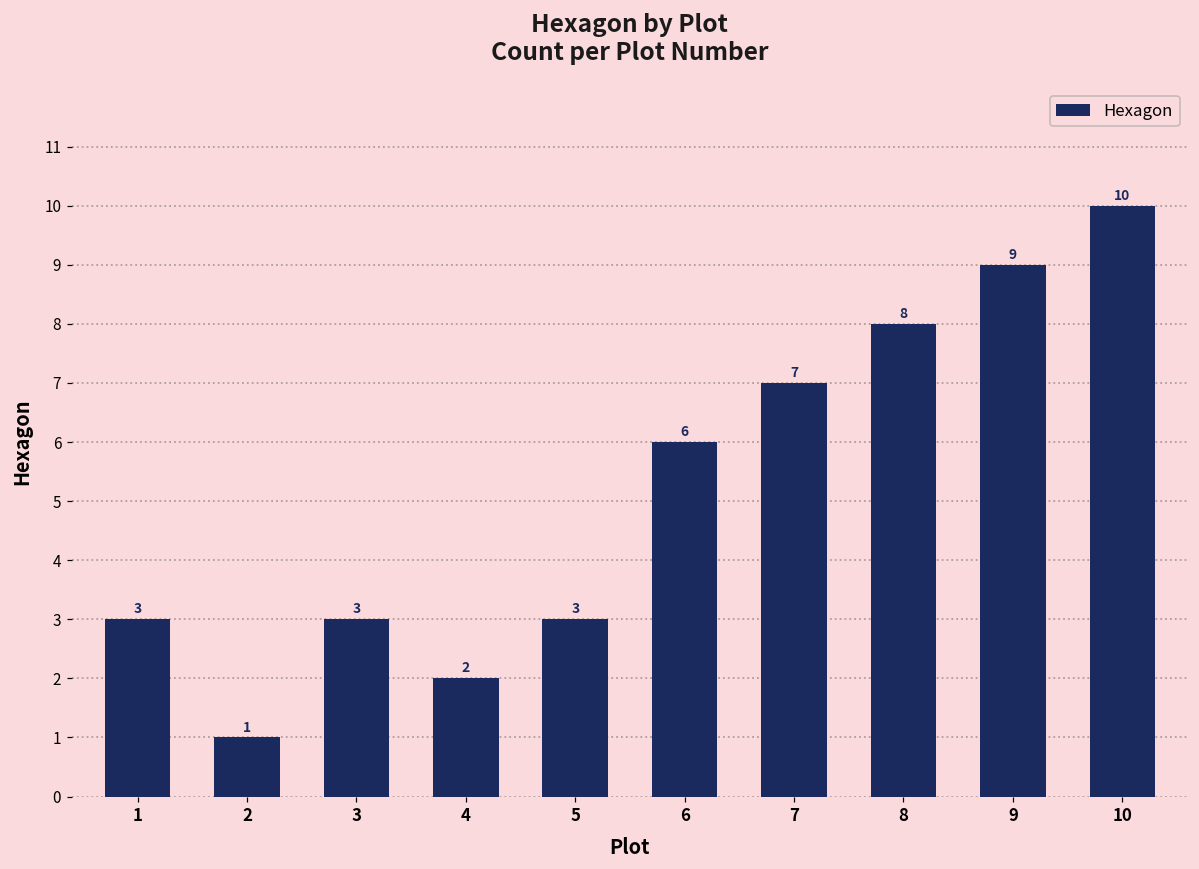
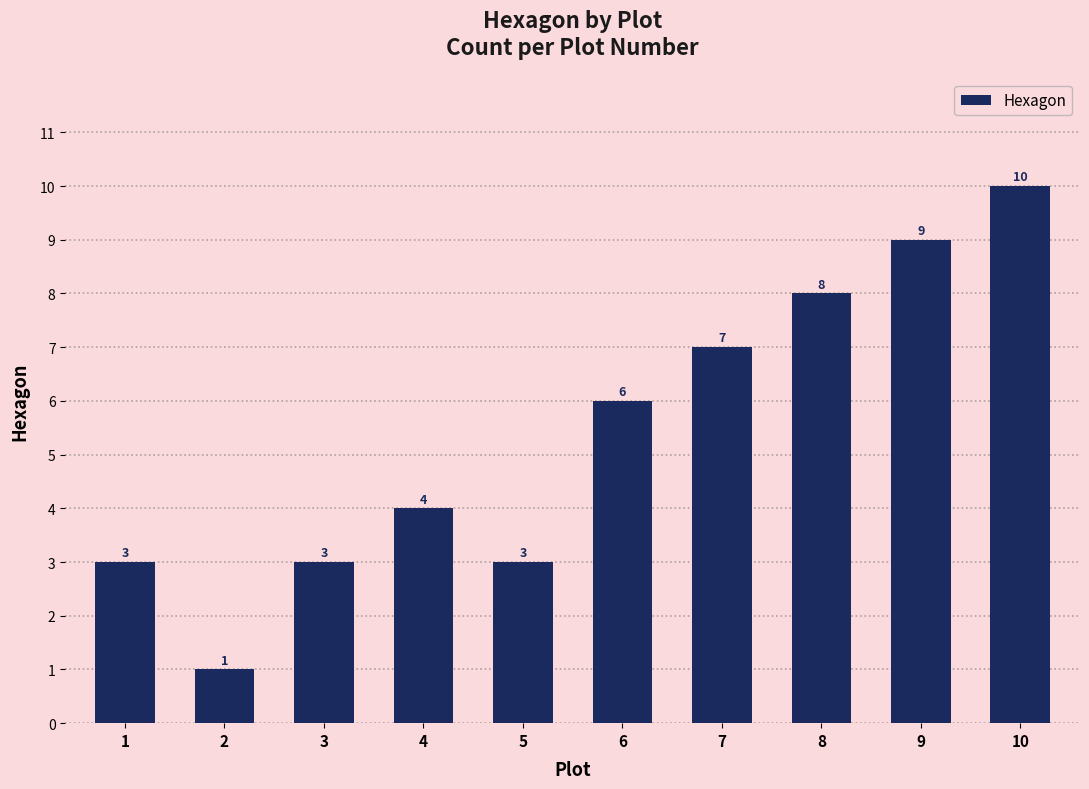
4: 2 -> 4
